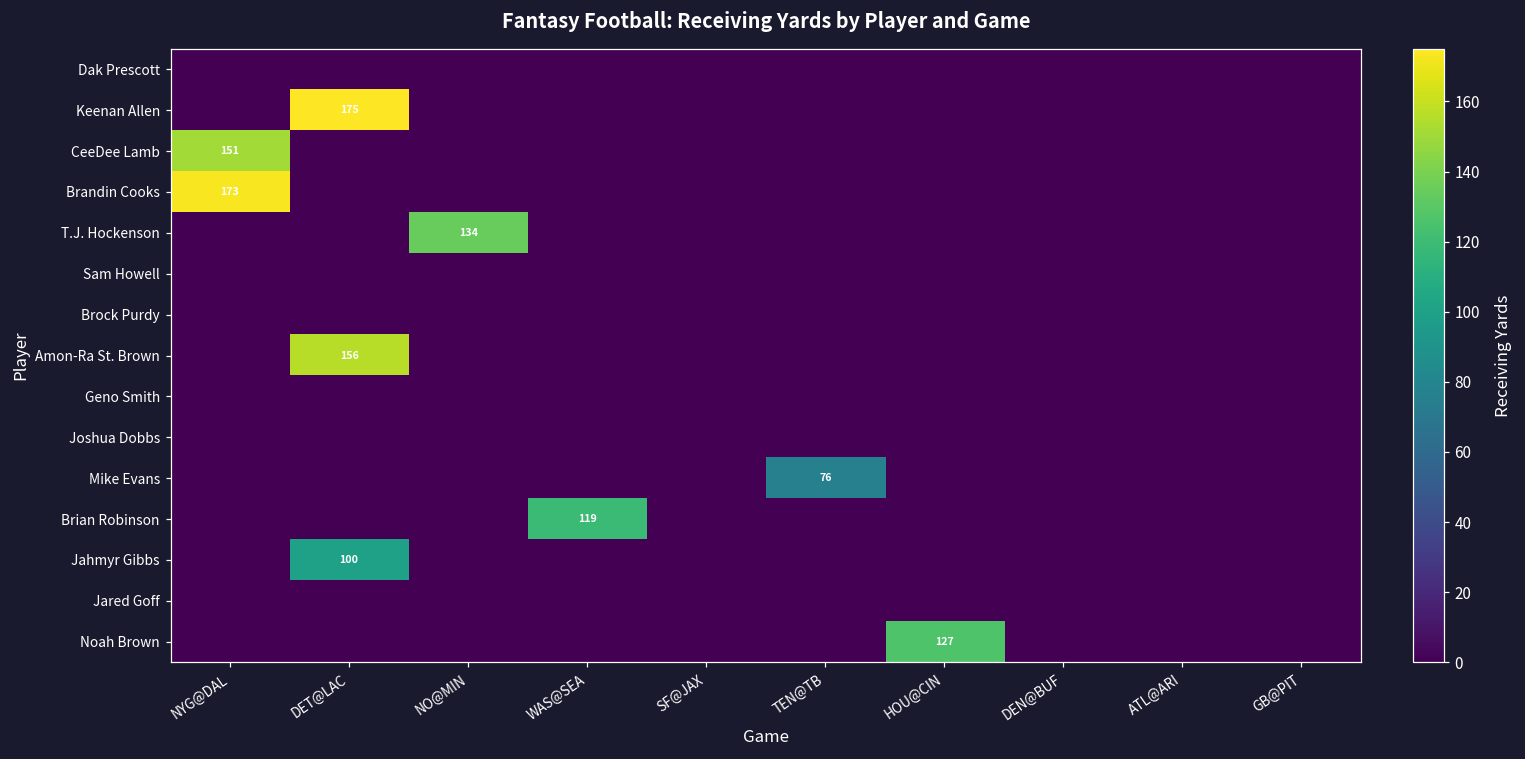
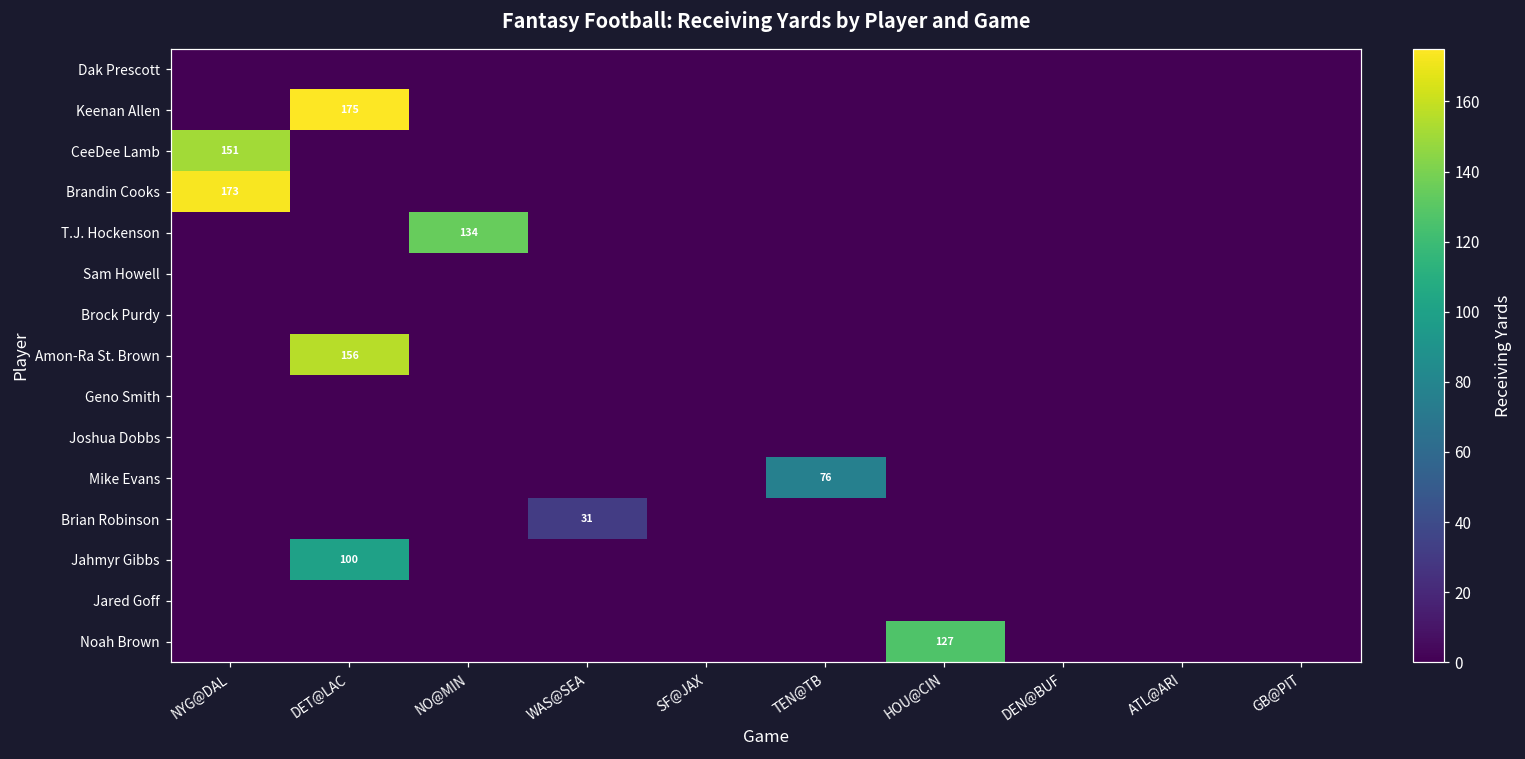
Brian Robinson, WAS@SEA: 119 -> 31
